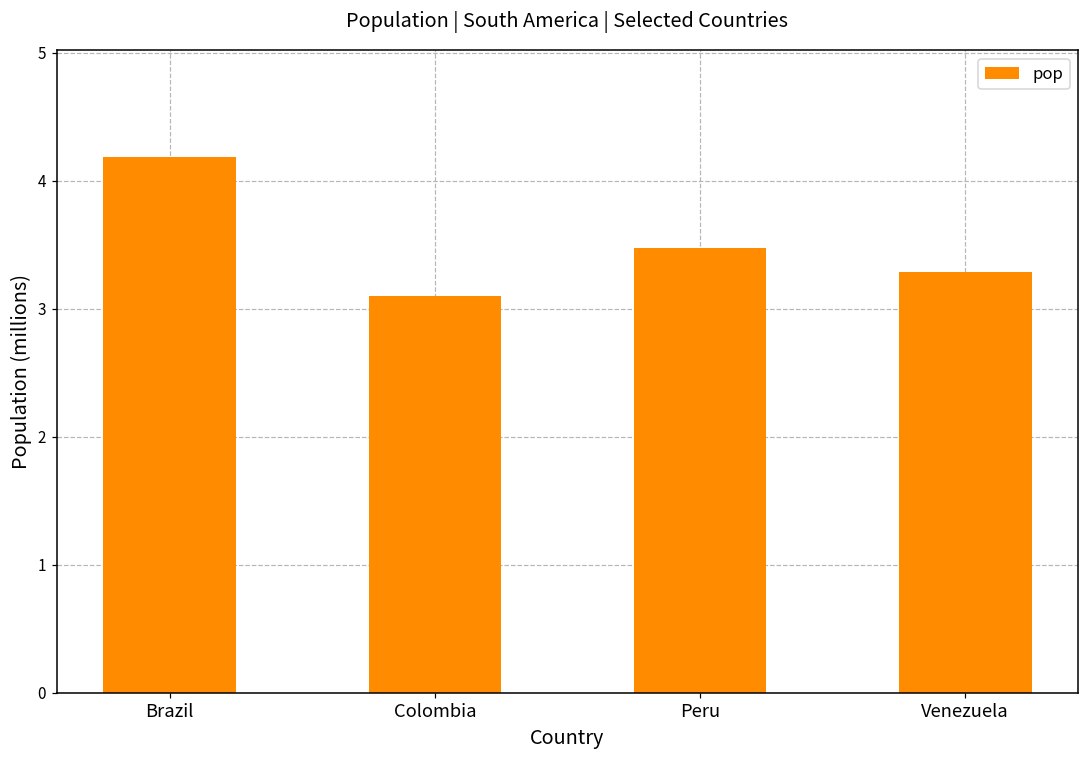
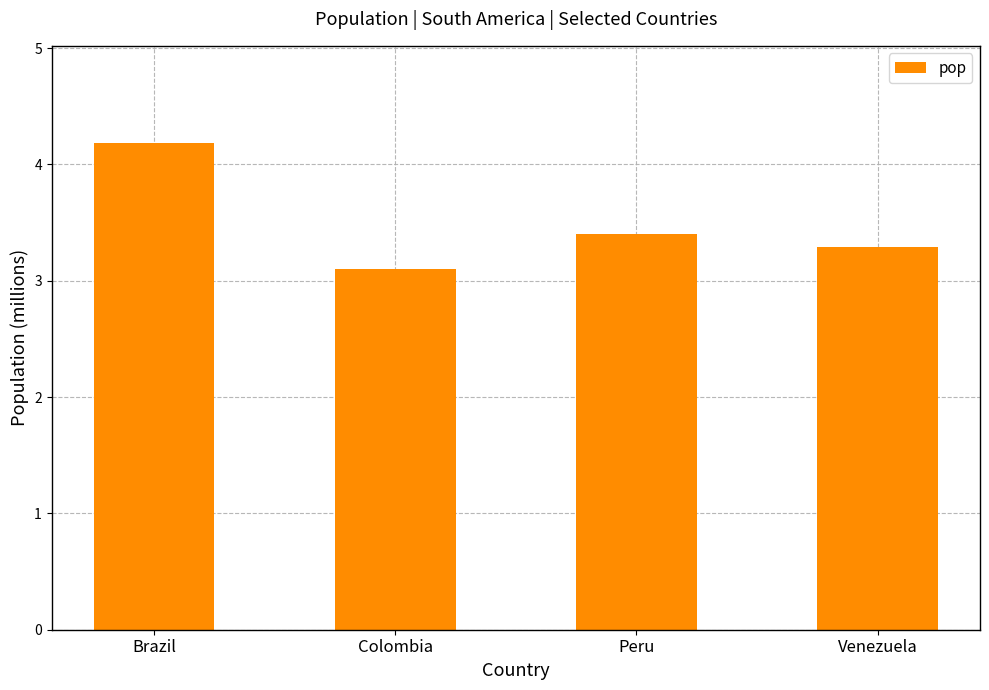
Peru: 3.48 -> 3.40
